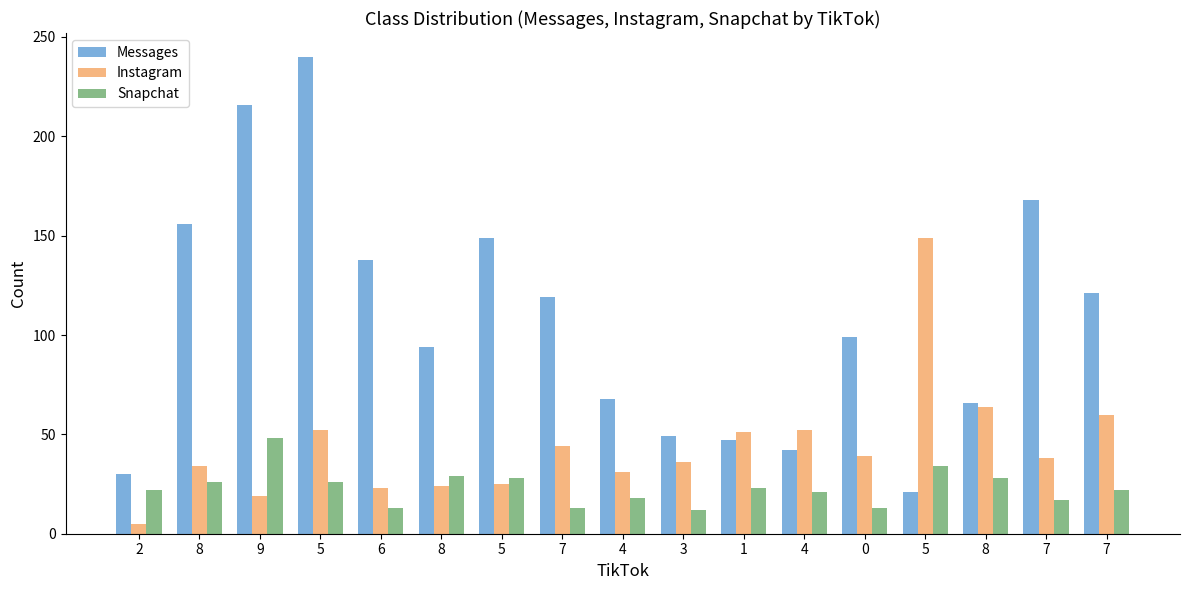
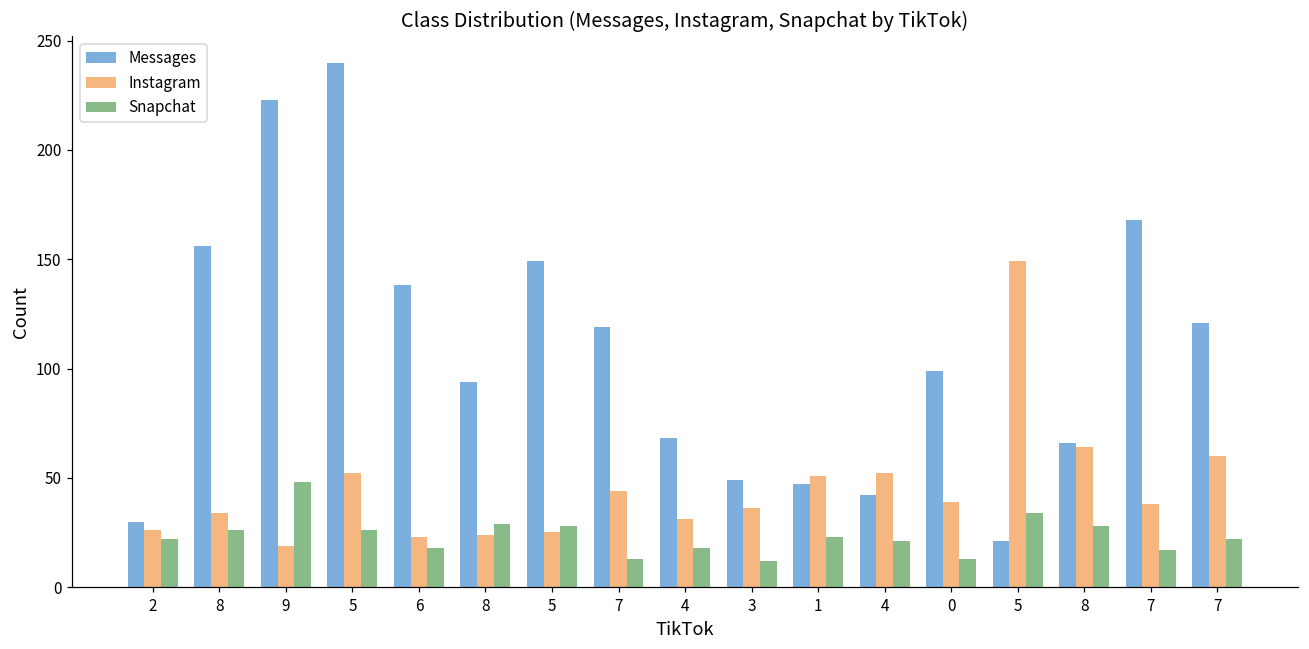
Instagram, 2: 5 -> 26
Messages, 9: 216 -> 223
Snapchat, 6: 13 -> 18
